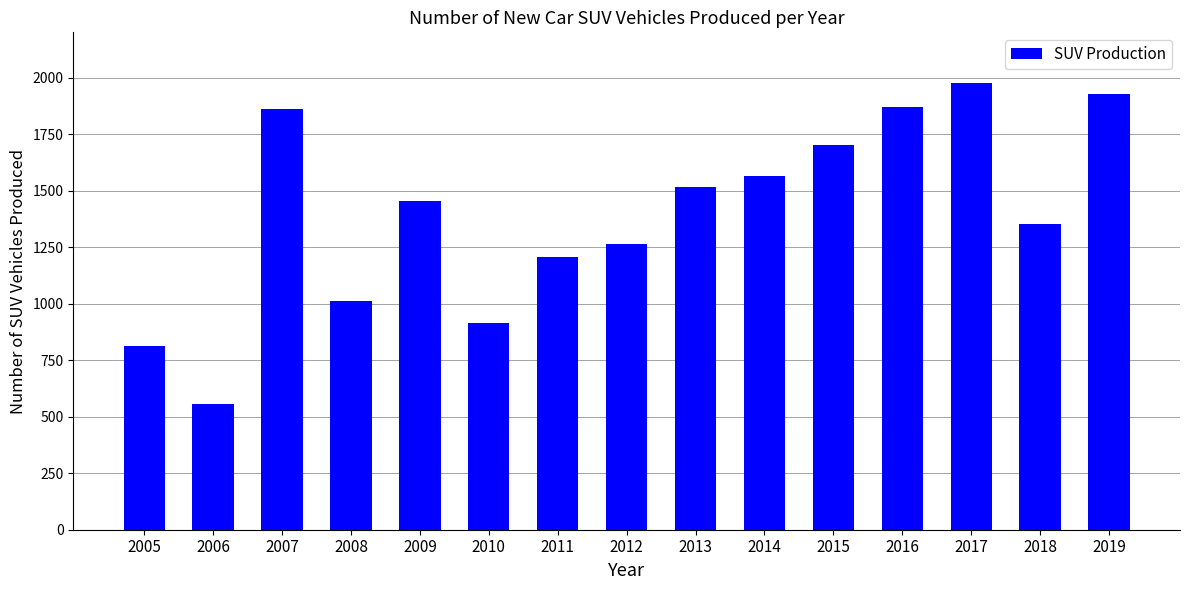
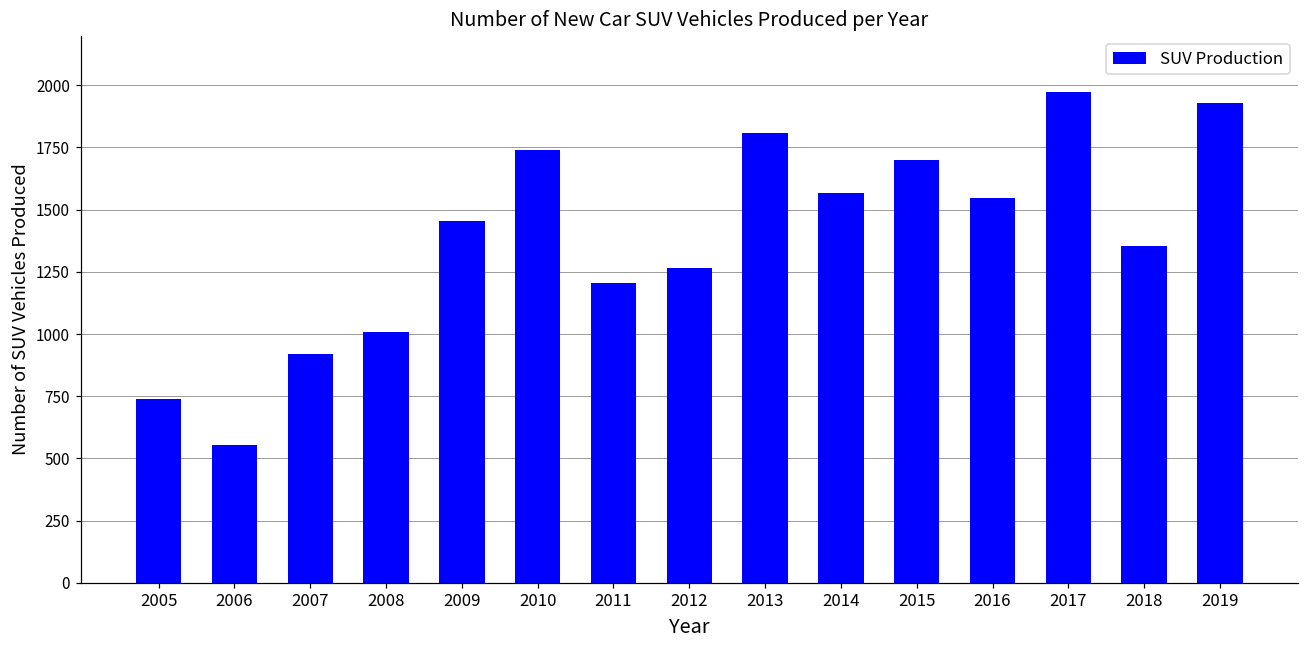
2005: 810 -> 740
2007: 1860 -> 920
2010: 920 -> 1740
2013: 1510 -> 1810
2016: 1870 -> 1550
